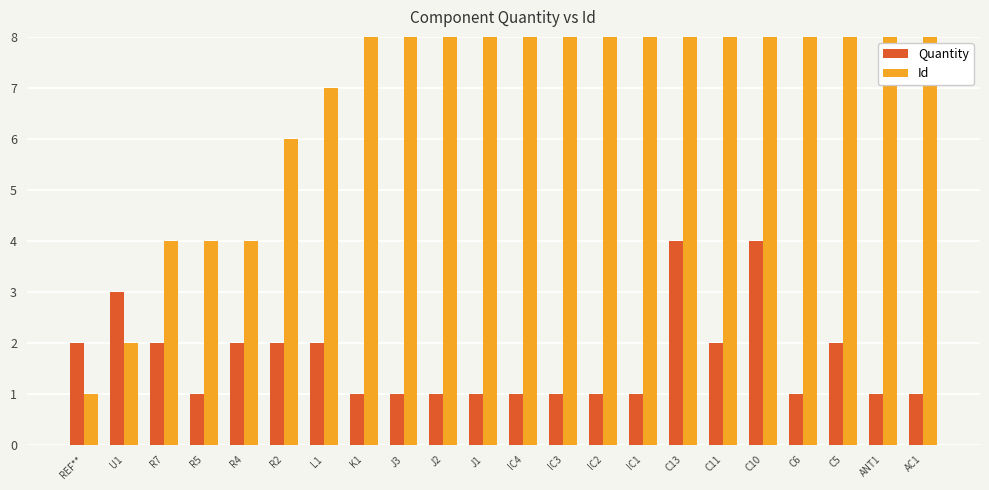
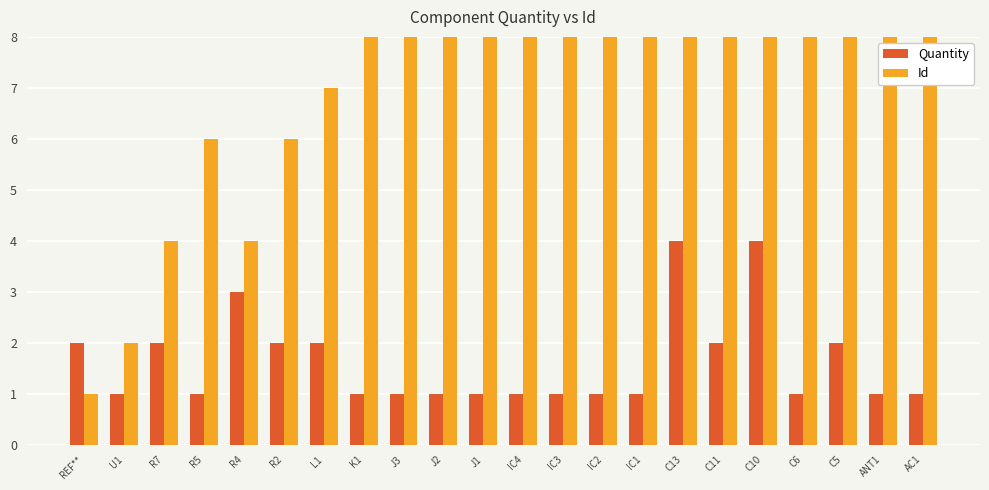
Quantity, U1: 3 -> 1
Id, R5: 4 -> 6
Quantity, R4: 2 -> 3
